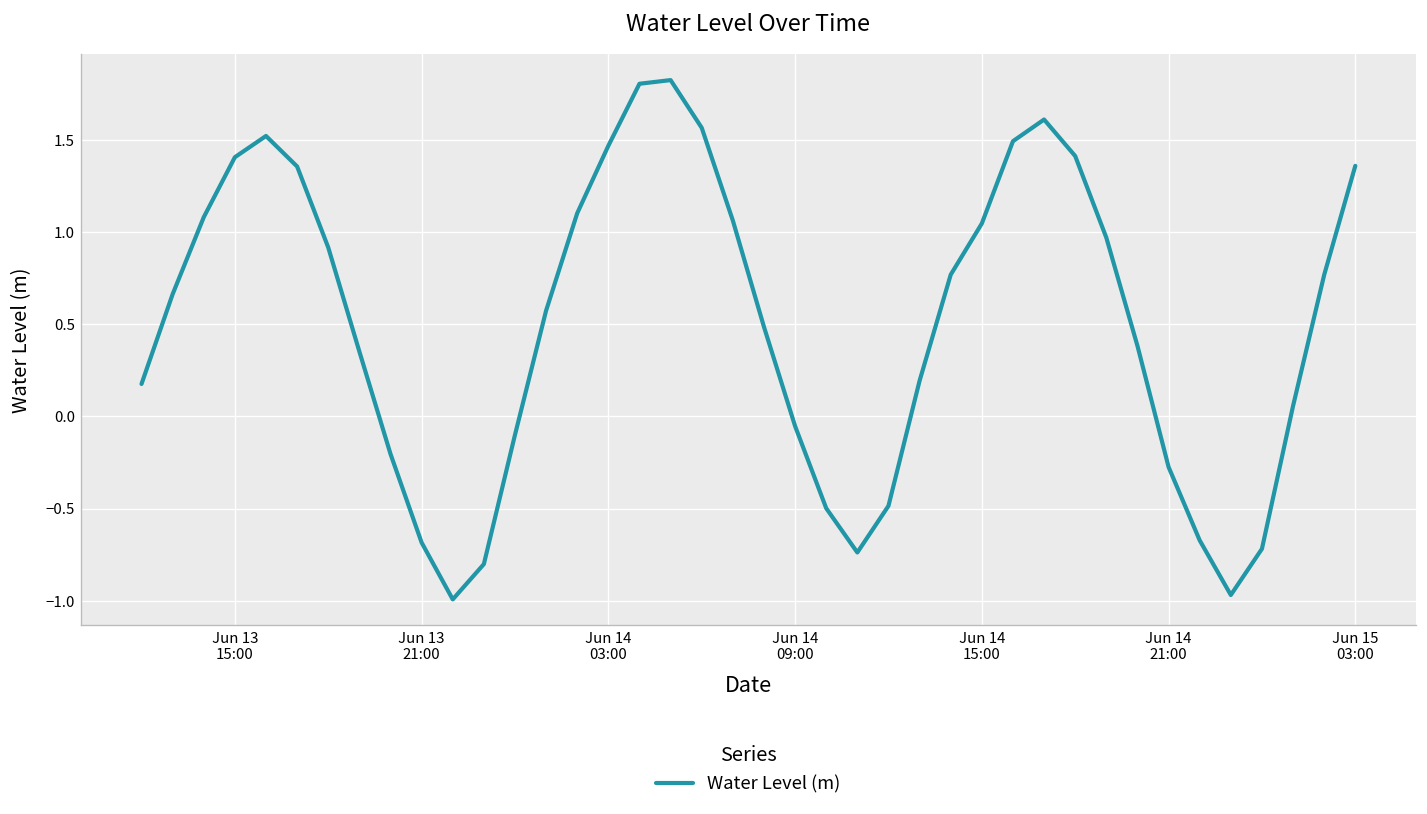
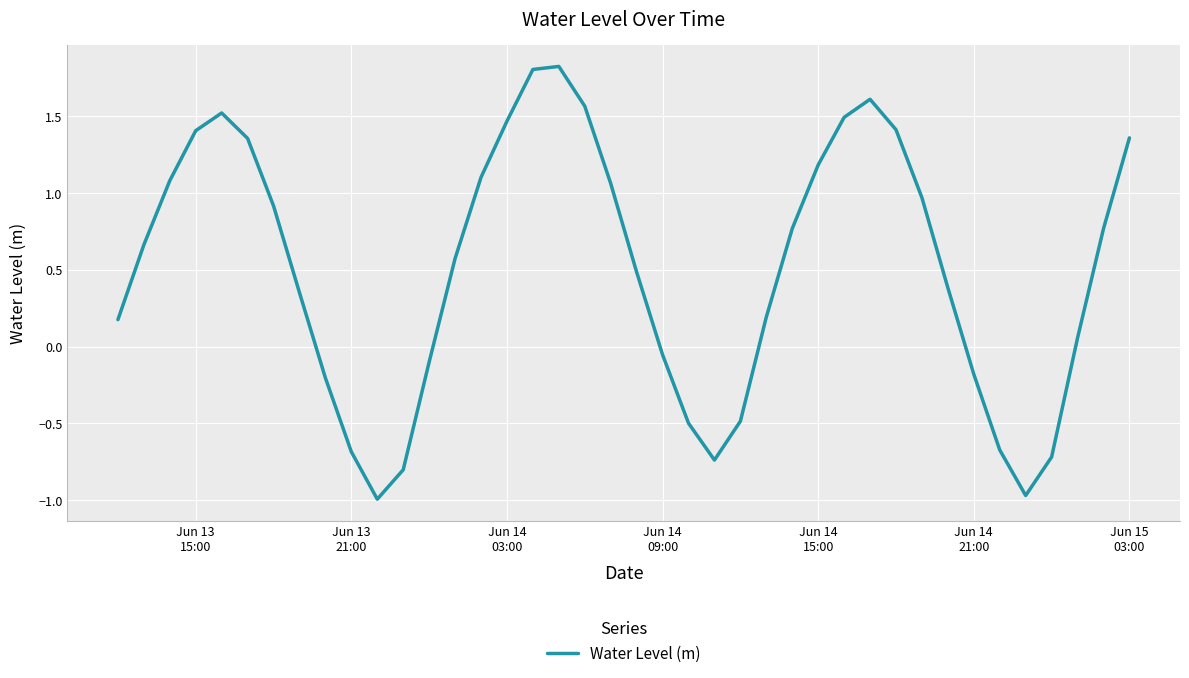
Jun 14 15:00: 1.05 -> 1.18
Jun 14 21:00: -0.27 -> -0.18
